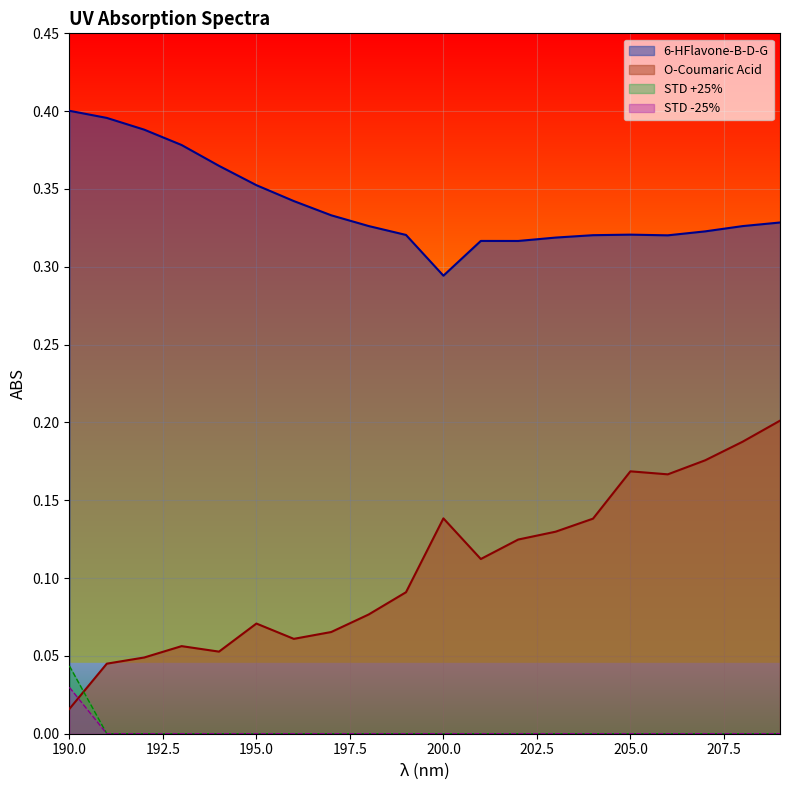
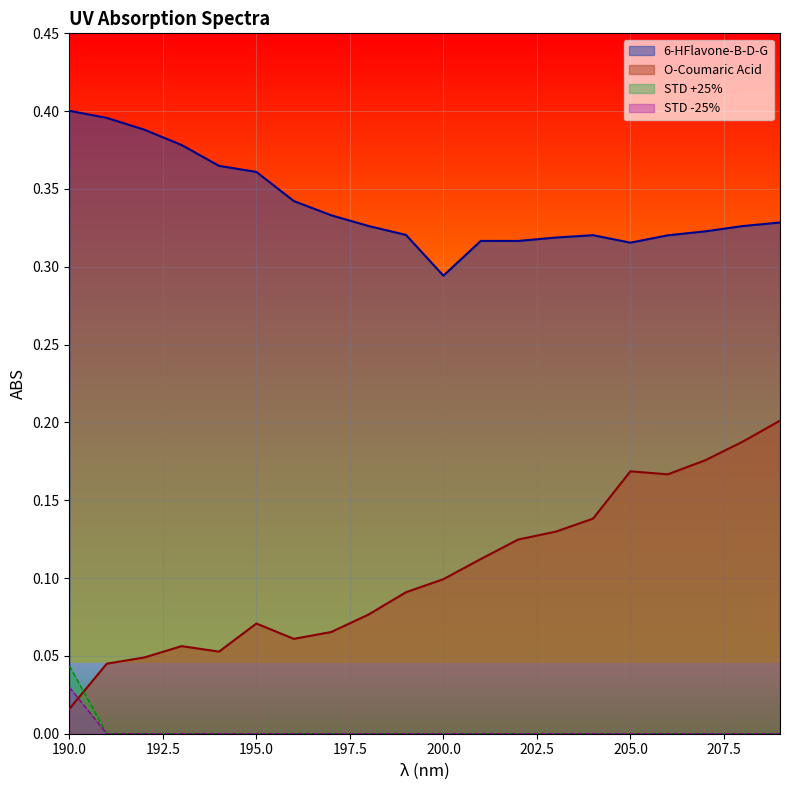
6-HFlavone-B-D-G, 195.0: 0.352 -> 0.361
O-Coumaric Acid, 200.0: 0.138 -> 0.099
6-HFlavone-B-D-G, 205.0: 0.321 -> 0.316
